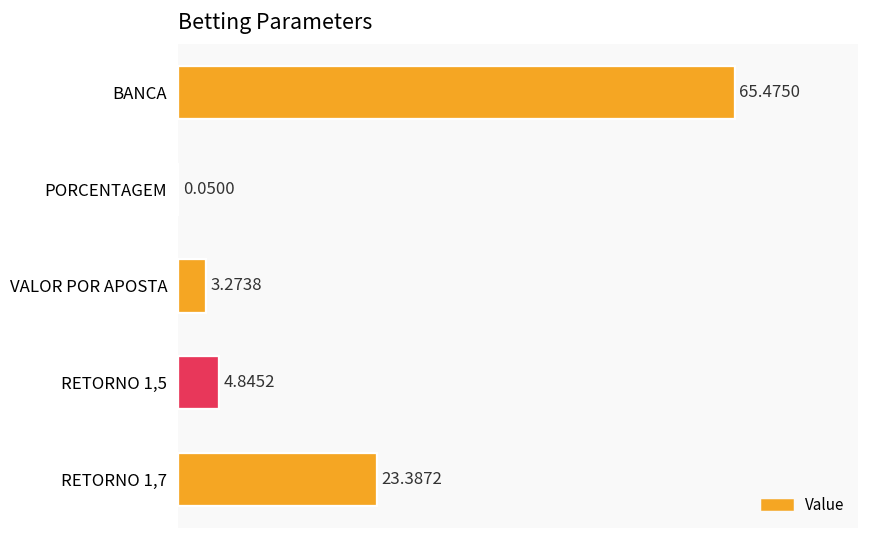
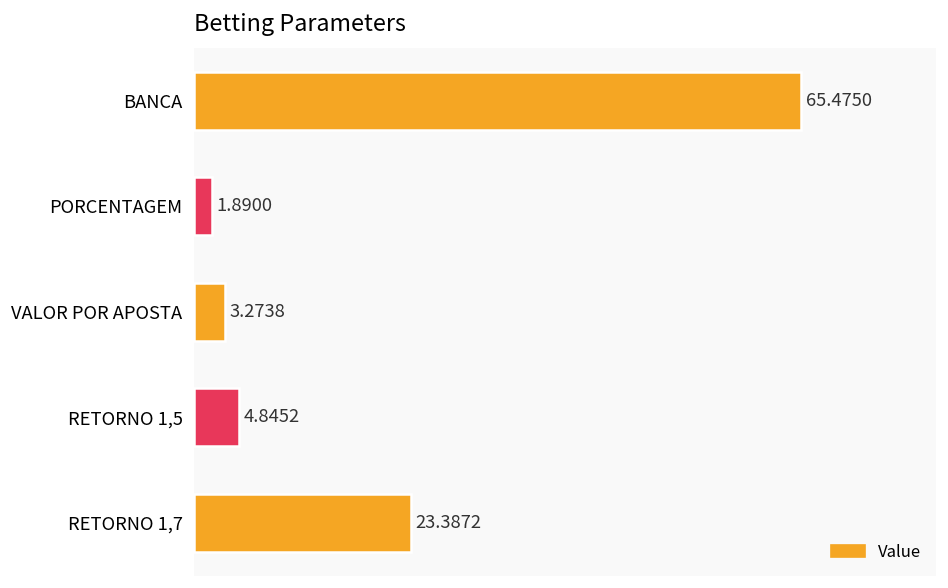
PORCENTAGEM: 0.0500 -> 1.8900
